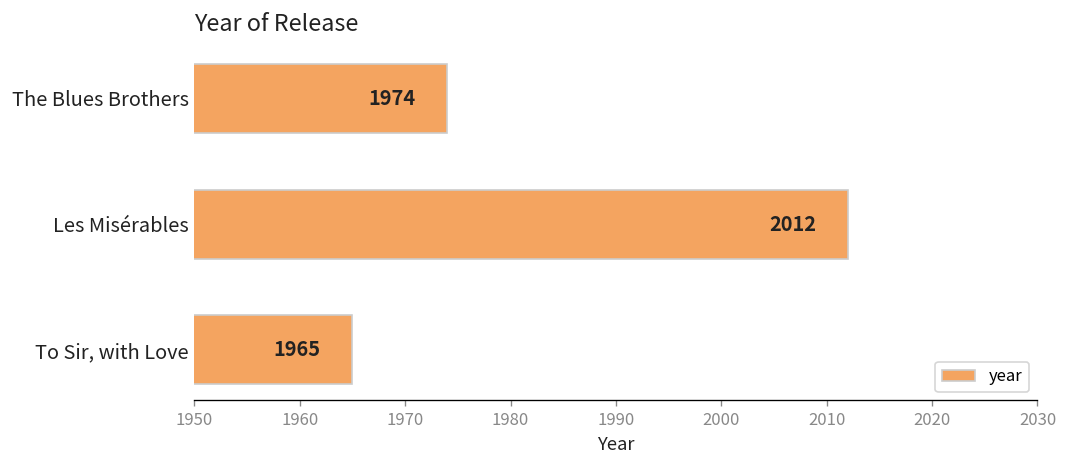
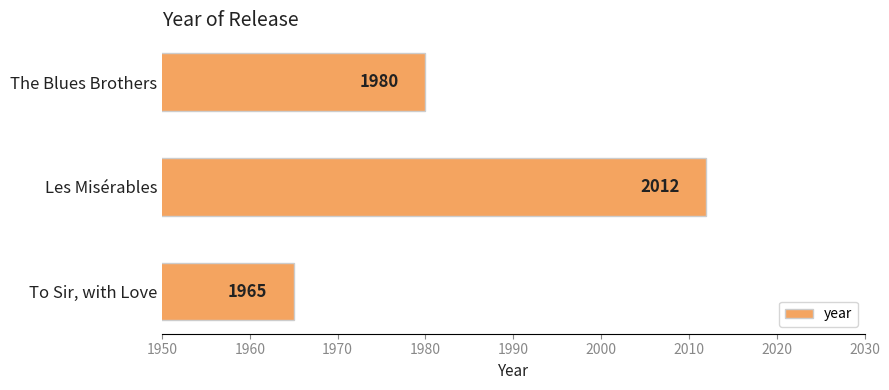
The Blues Brothers: 1974 -> 1980
